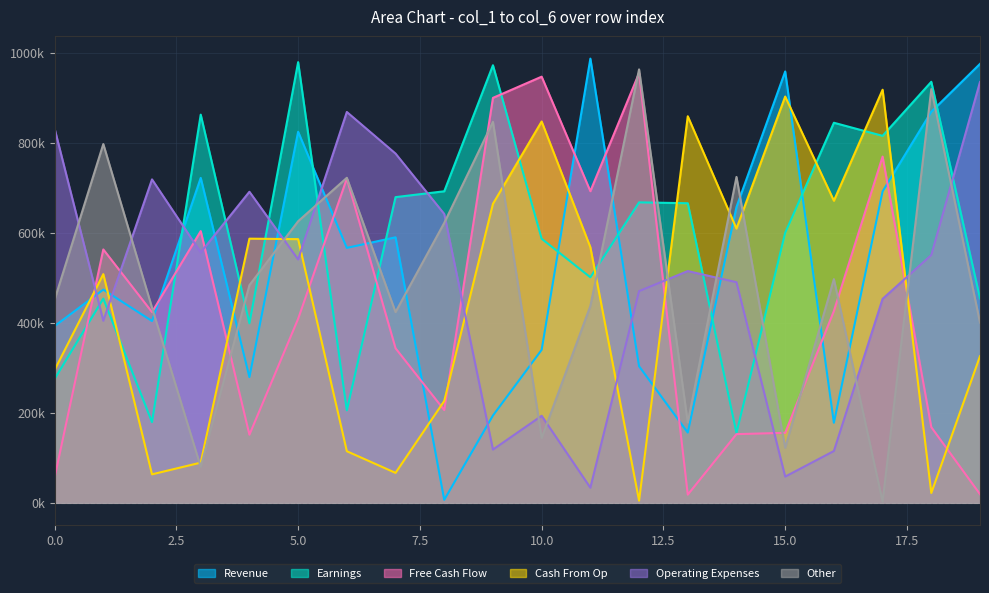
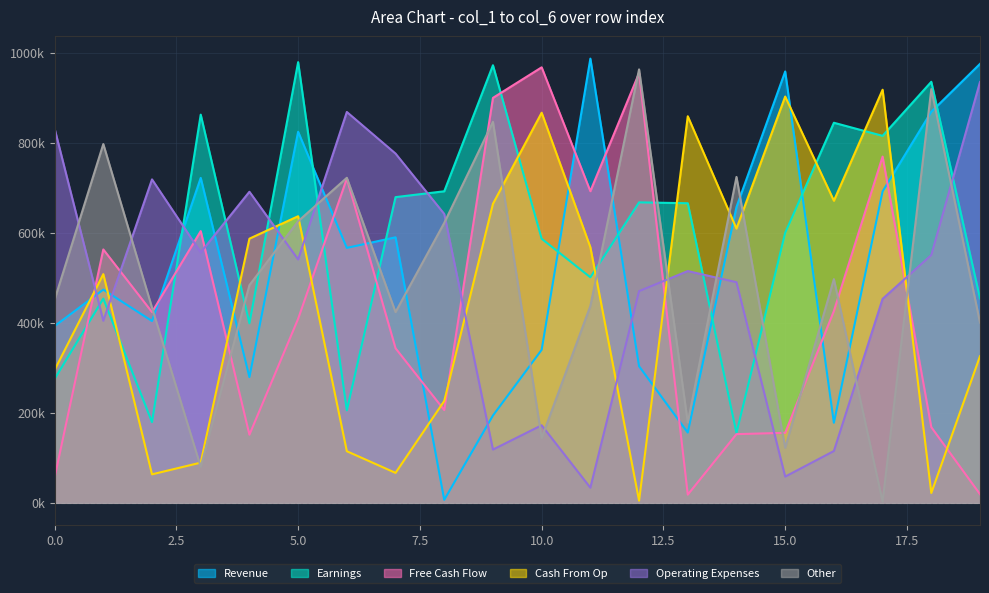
Cash From Op, 5.0: 590000 -> 640000
Free Cash Flow, 10.0: 950000 -> 970000
Cash From Op, 10.0: 850000 -> 870000
Operating Expenses, 10.0: 190000 -> 170000
